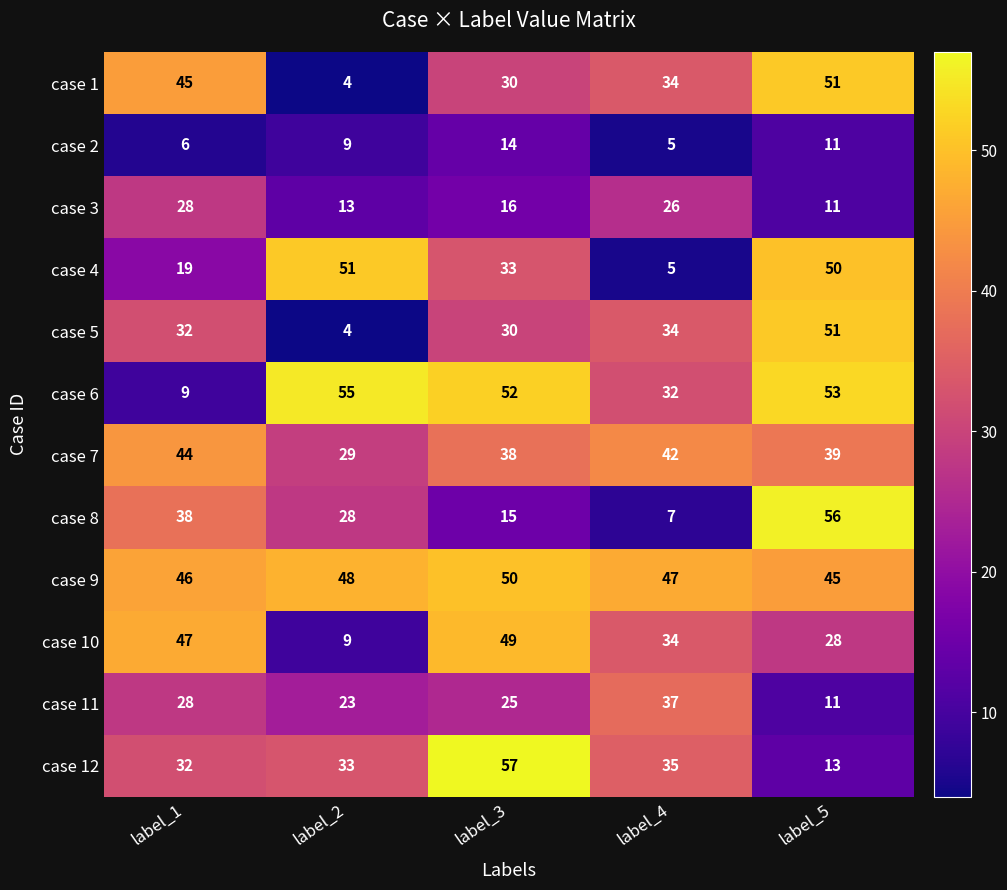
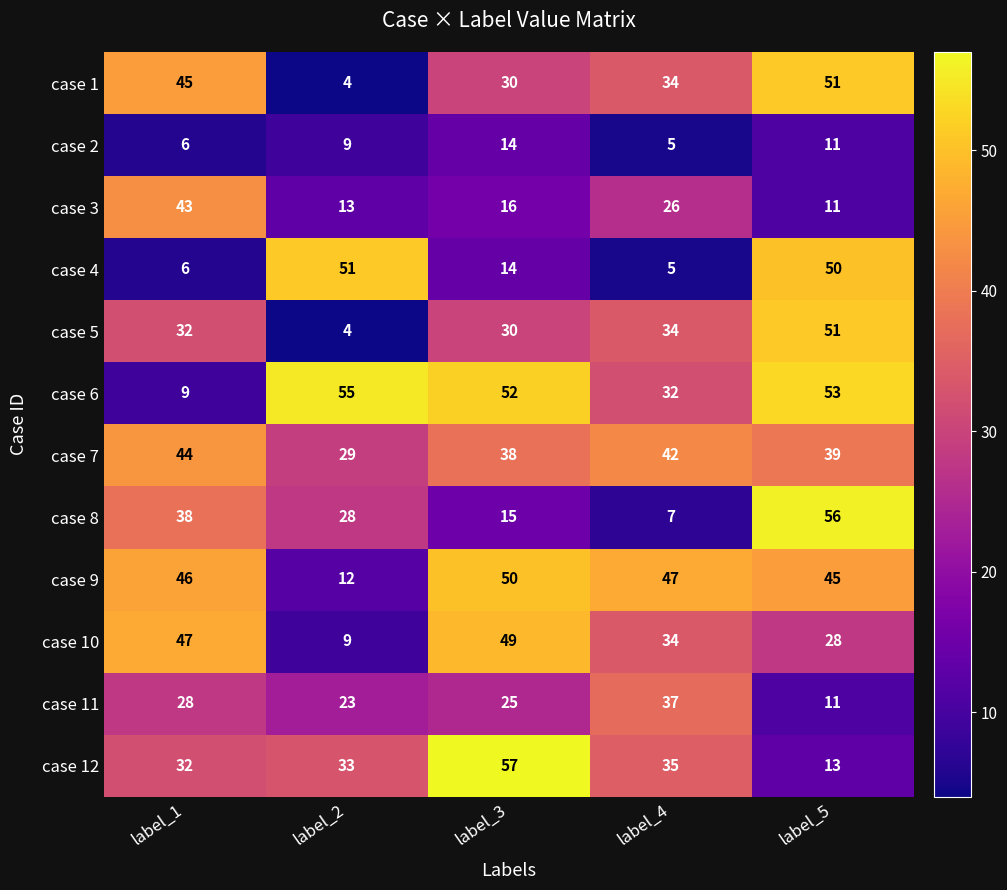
case 3, label_1: 28 -> 43
case 4, label_1: 19 -> 6
case 4, label_3: 33 -> 14
case 9, label_2: 48 -> 12
